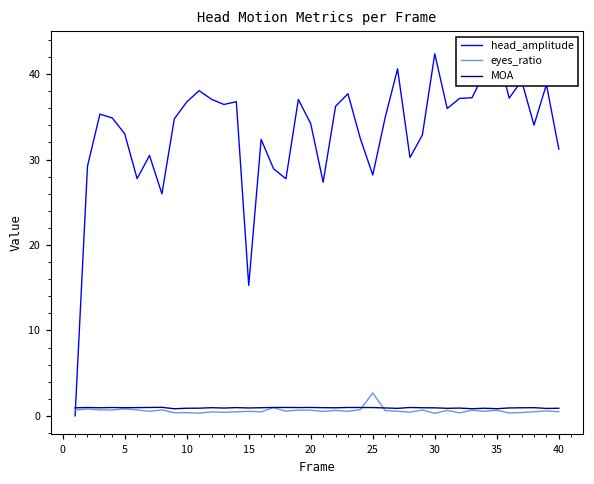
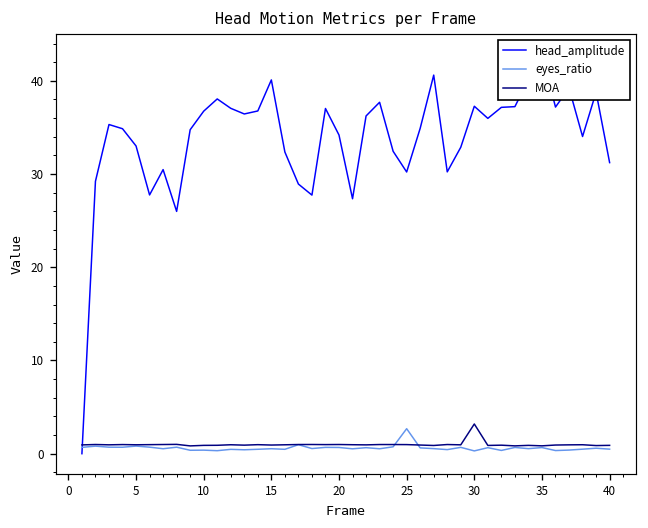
head_amplitude, 15: 15 -> 40
head_amplitude, 25: 28 -> 30
head_amplitude, 30: 42 -> 37
MOA, 30: 1 -> 3
